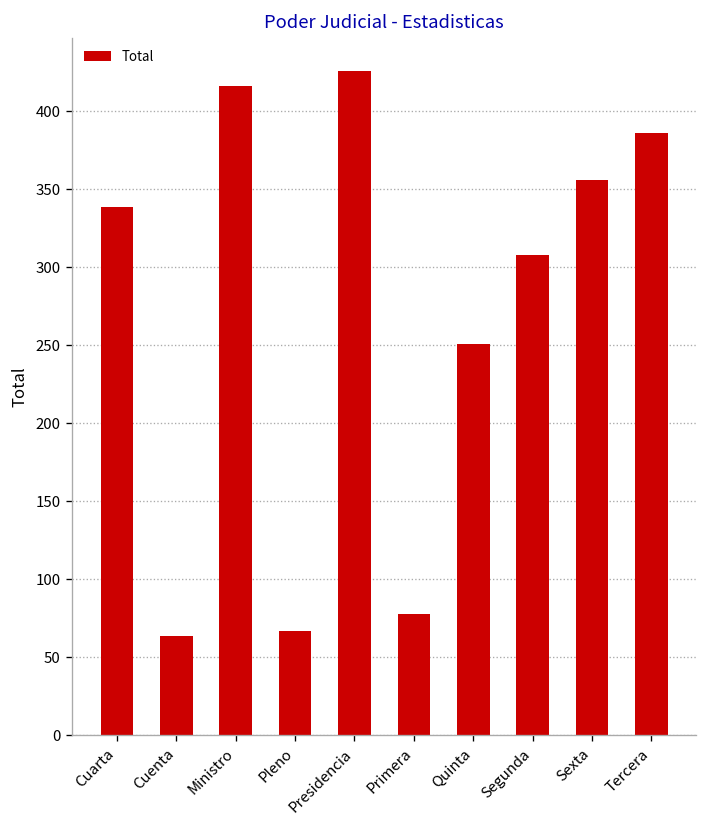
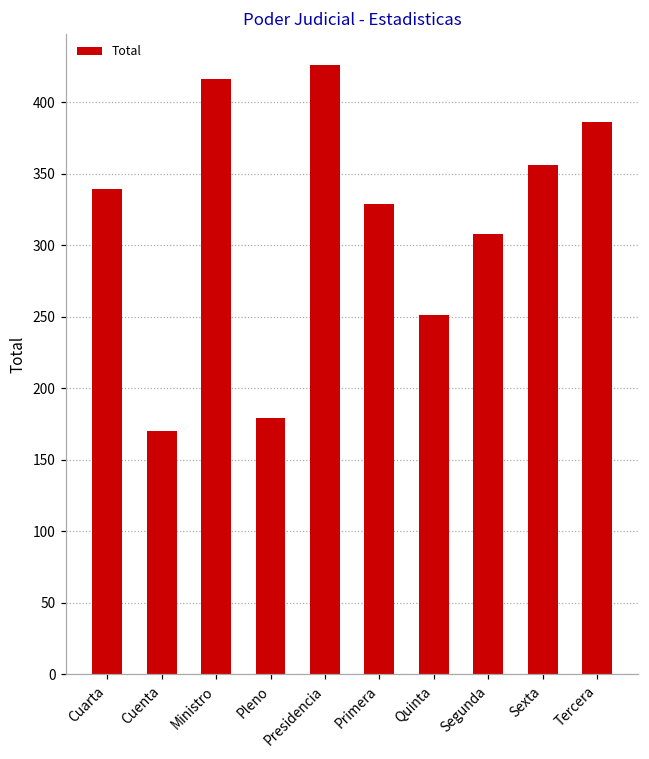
Cuenta: 64 -> 170
Pleno: 67 -> 179
Primera: 78 -> 329
